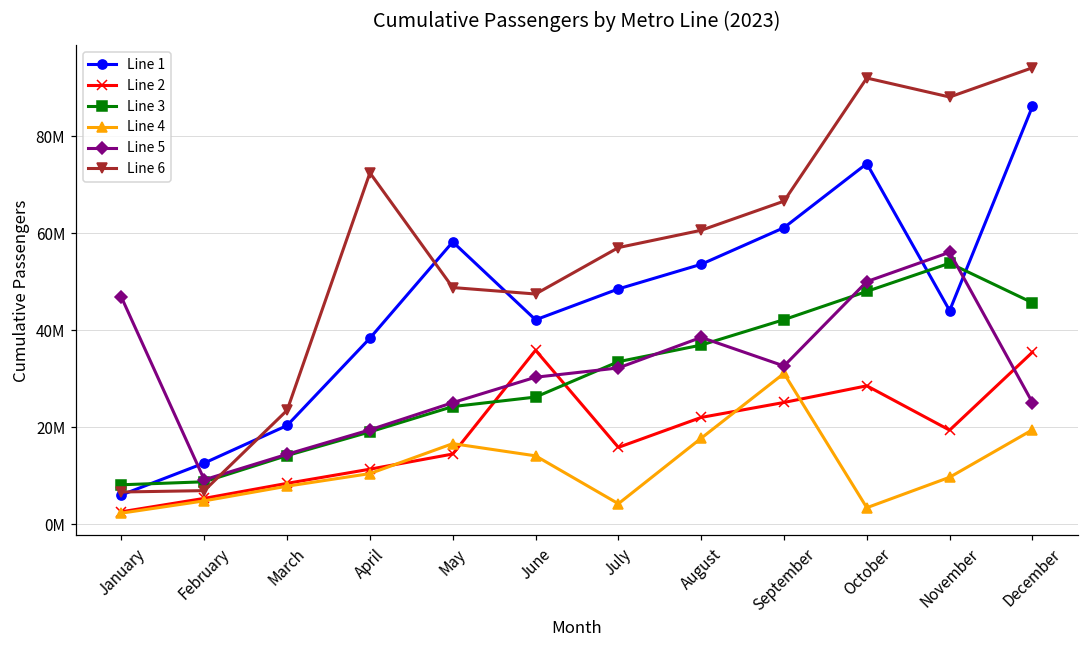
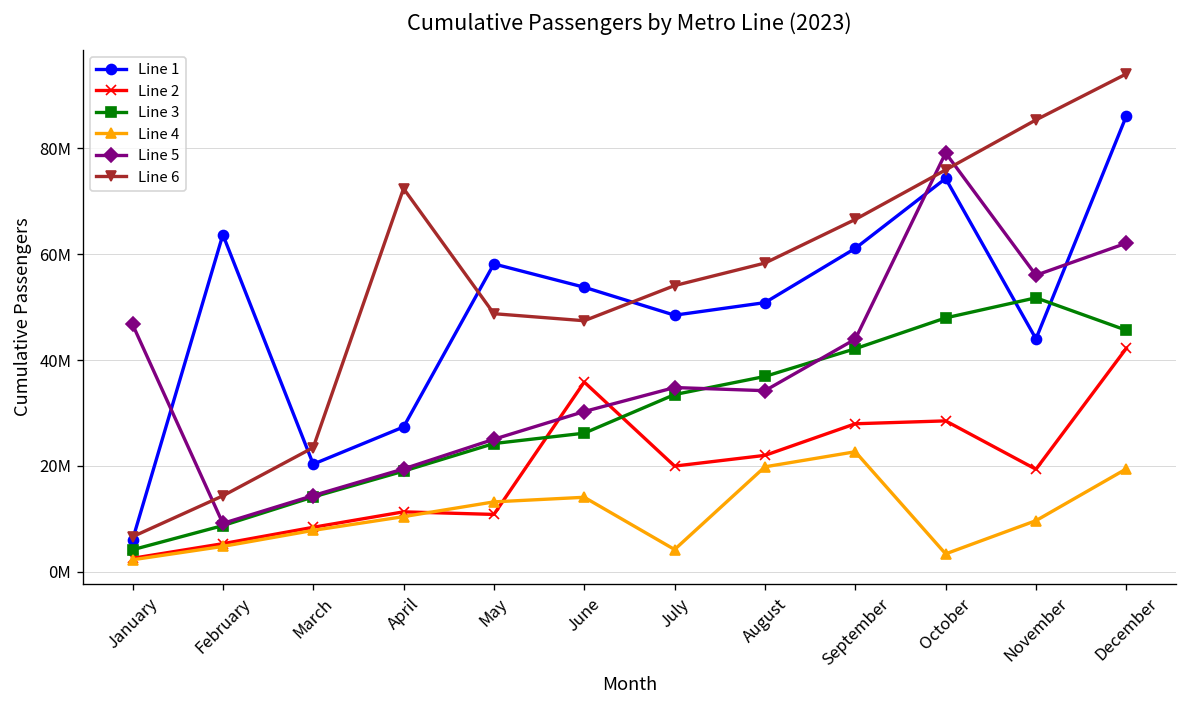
Line 3, January: 8000000 -> 4000000
Line 1, February: 13000000 -> 64000000
Line 6, February: 7000000 -> 14000000
Line 1, April: 38000000 -> 27000000
Line 2, May: 14000000 -> 11000000
Line 4, May: 17000000 -> 13000000
Line 1, June: 42000000 -> 54000000
Line 2, July: 16000000 -> 20000000
Line 5, July: 32000000 -> 35000000
Line 6, July: 57000000 -> 54000000
Line 1, August: 54000000 -> 51000000
Line 4, August: 18000000 -> 20000000
Line 5, August: 38000000 -> 34000000
Line 6, August: 61000000 -> 58000000
Line 2, September: 25000000 -> 28000000
Line 4, September: 31000000 -> 23000000
Line 5, September: 33000000 -> 44000000
Line 5, October: 50000000 -> 79000000
Line 6, October: 92000000 -> 76000000
Line 3, November: 54000000 -> 52000000
Line 6, November: 88000000 -> 85000000
Line 2, December: 35000000 -> 42000000
Line 5, December: 25000000 -> 62000000
